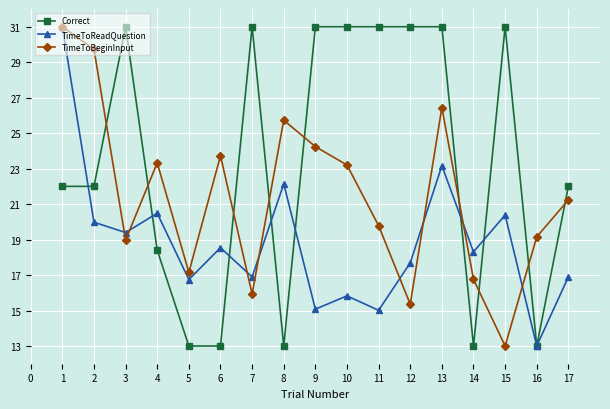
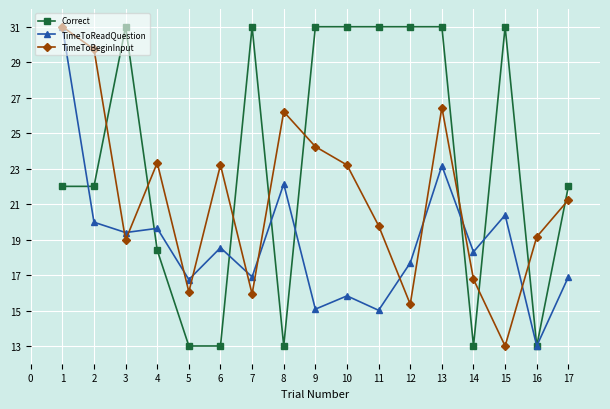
TimeToReadQuestion, 4: 20.5 -> 19.6
TimeToBeginInput, 5: 17.2 -> 16.1
TimeToBeginInput, 6: 23.7 -> 23.2
TimeToBeginInput, 8: 25.7 -> 26.2
